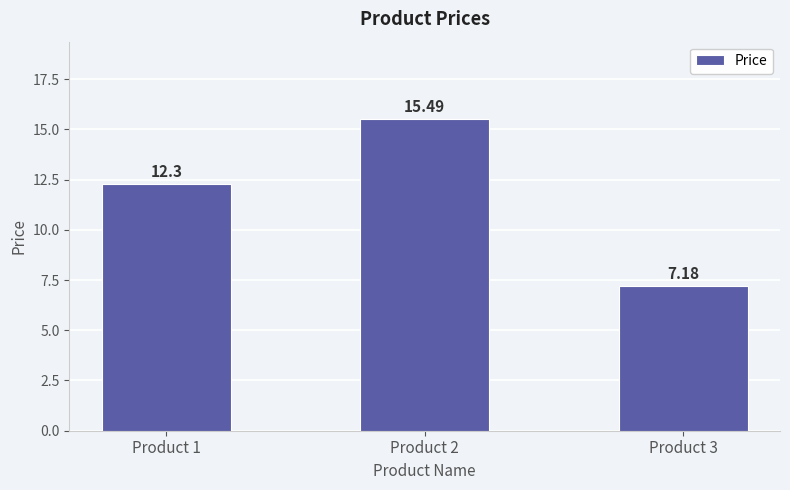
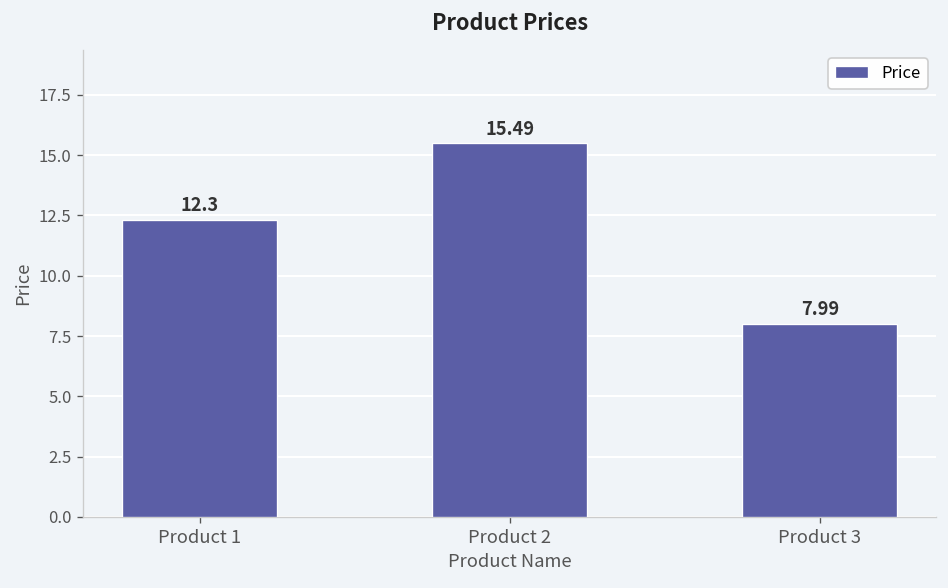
Product 3: 7.18 -> 7.99
